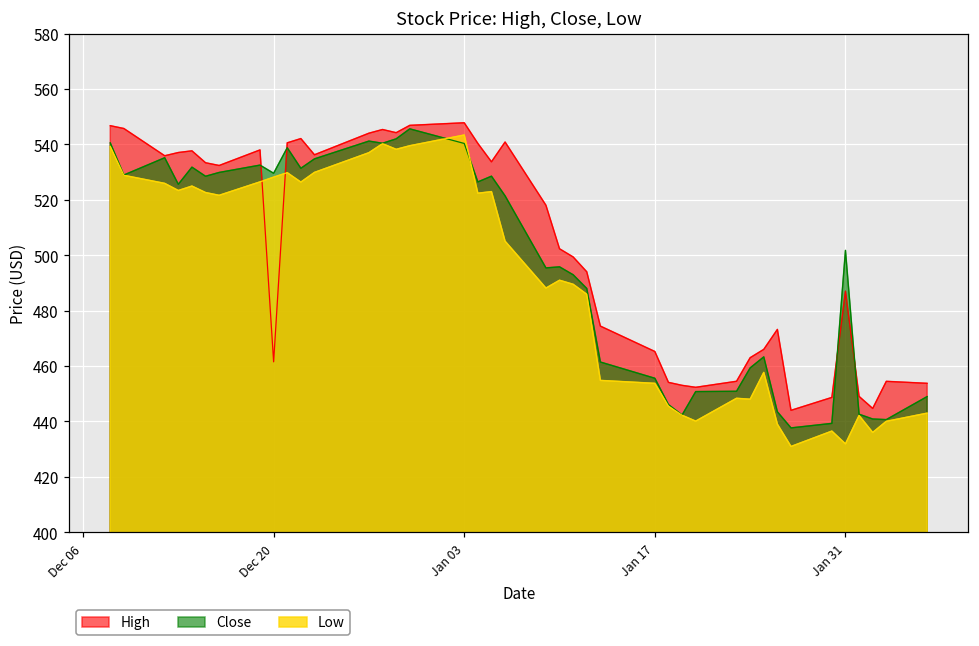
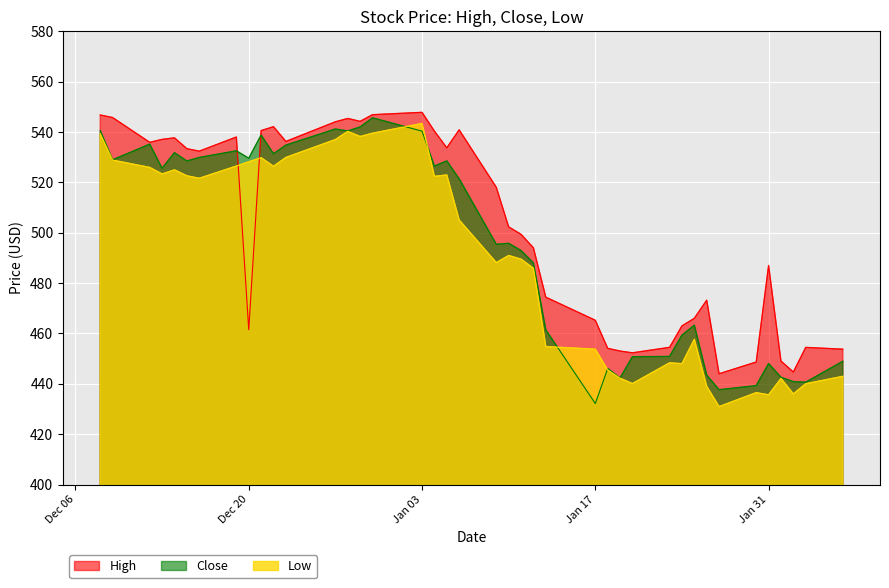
Close, Jan 17: 456 -> 432
Close, Jan 31: 502 -> 448
Low, Jan 31: 432 -> 436
